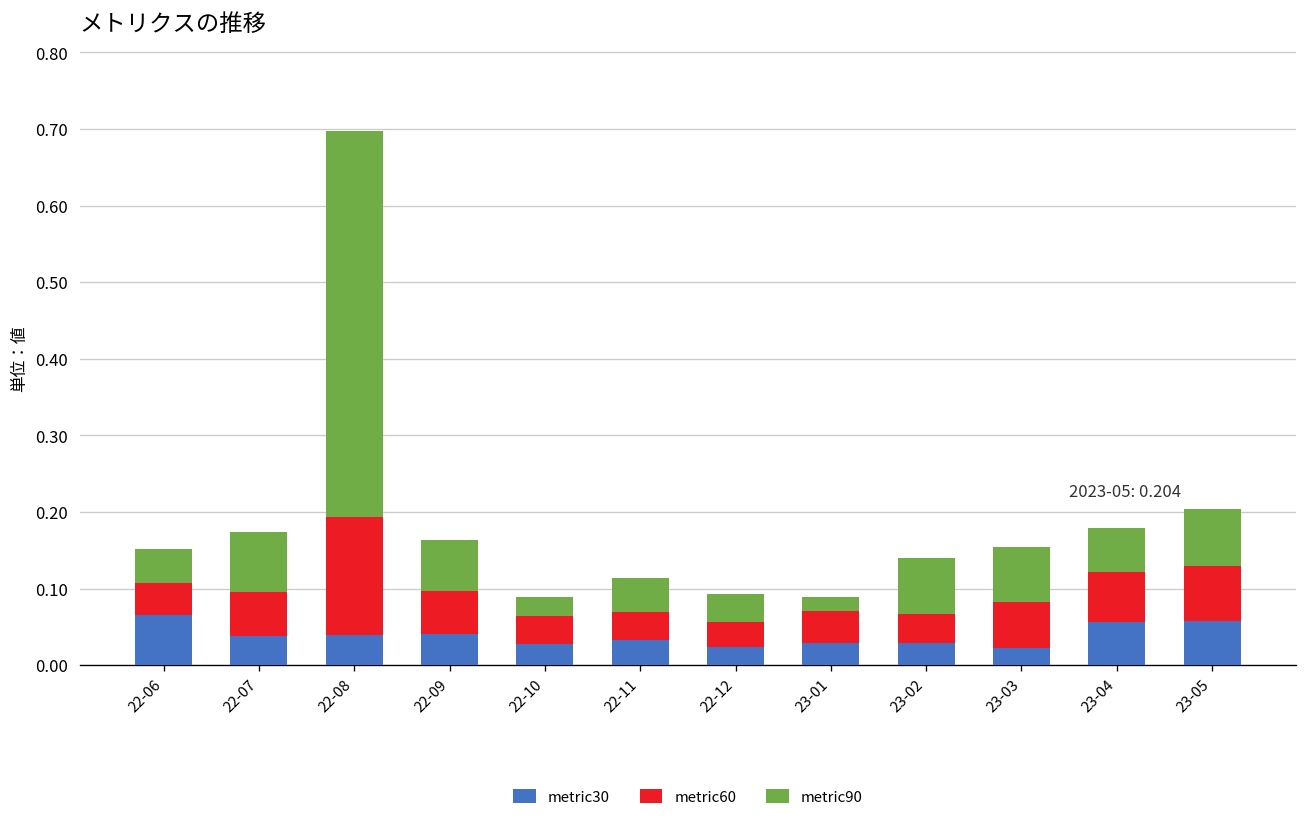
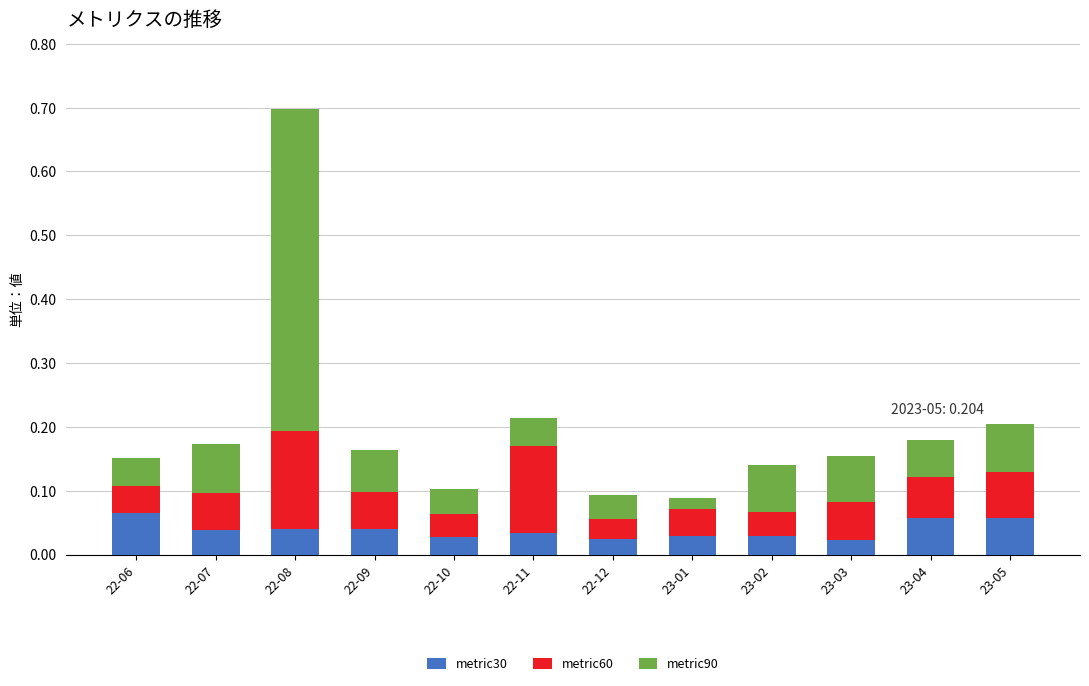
metric90, 22-10: 0.03 -> 0.04
metric60, 22-11: 0.04 -> 0.14
